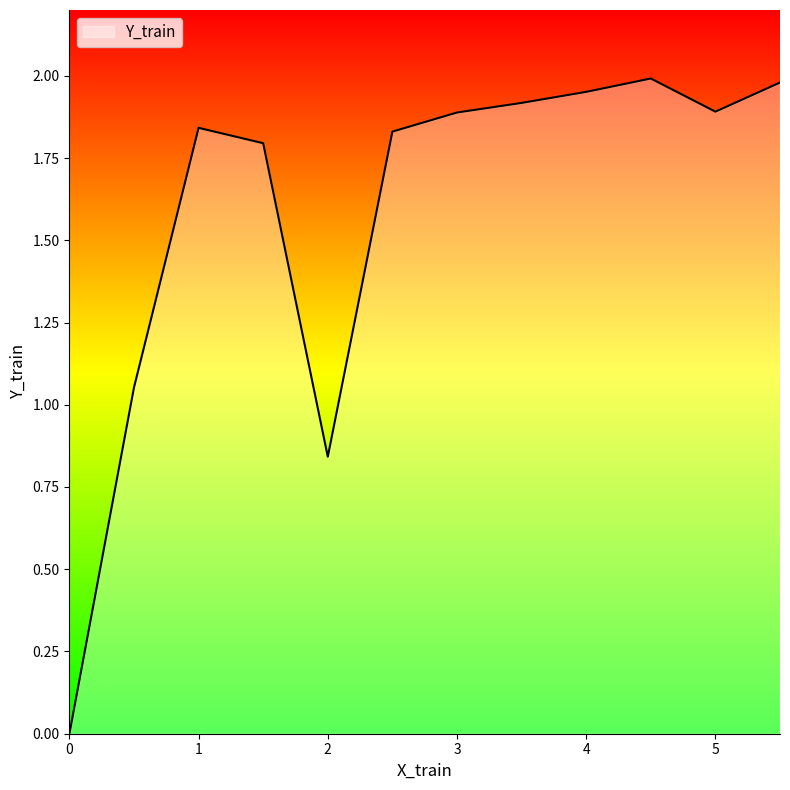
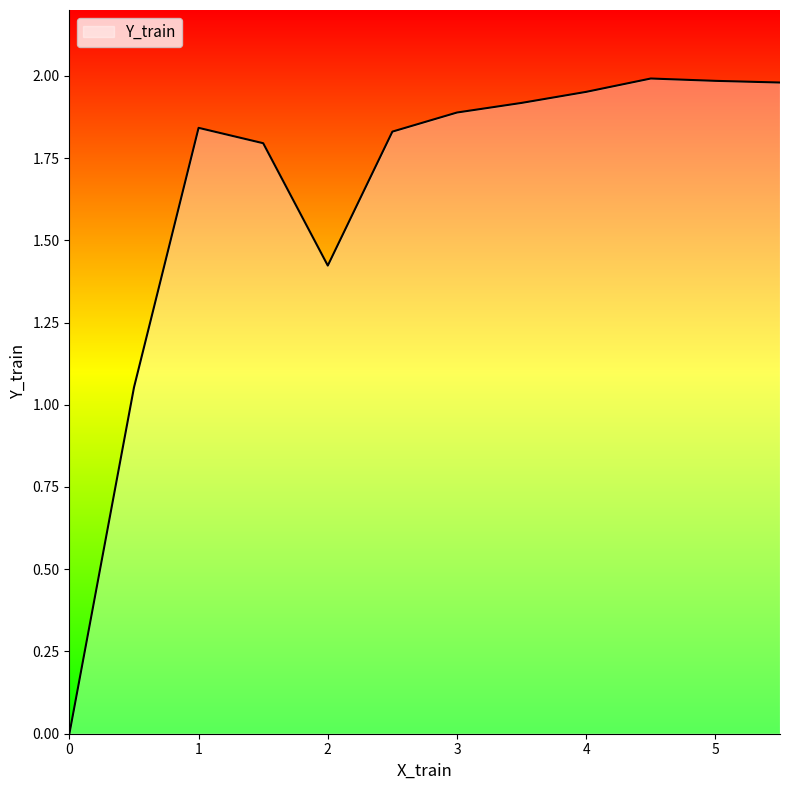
2: 0.84 -> 1.42
5: 1.89 -> 1.98
